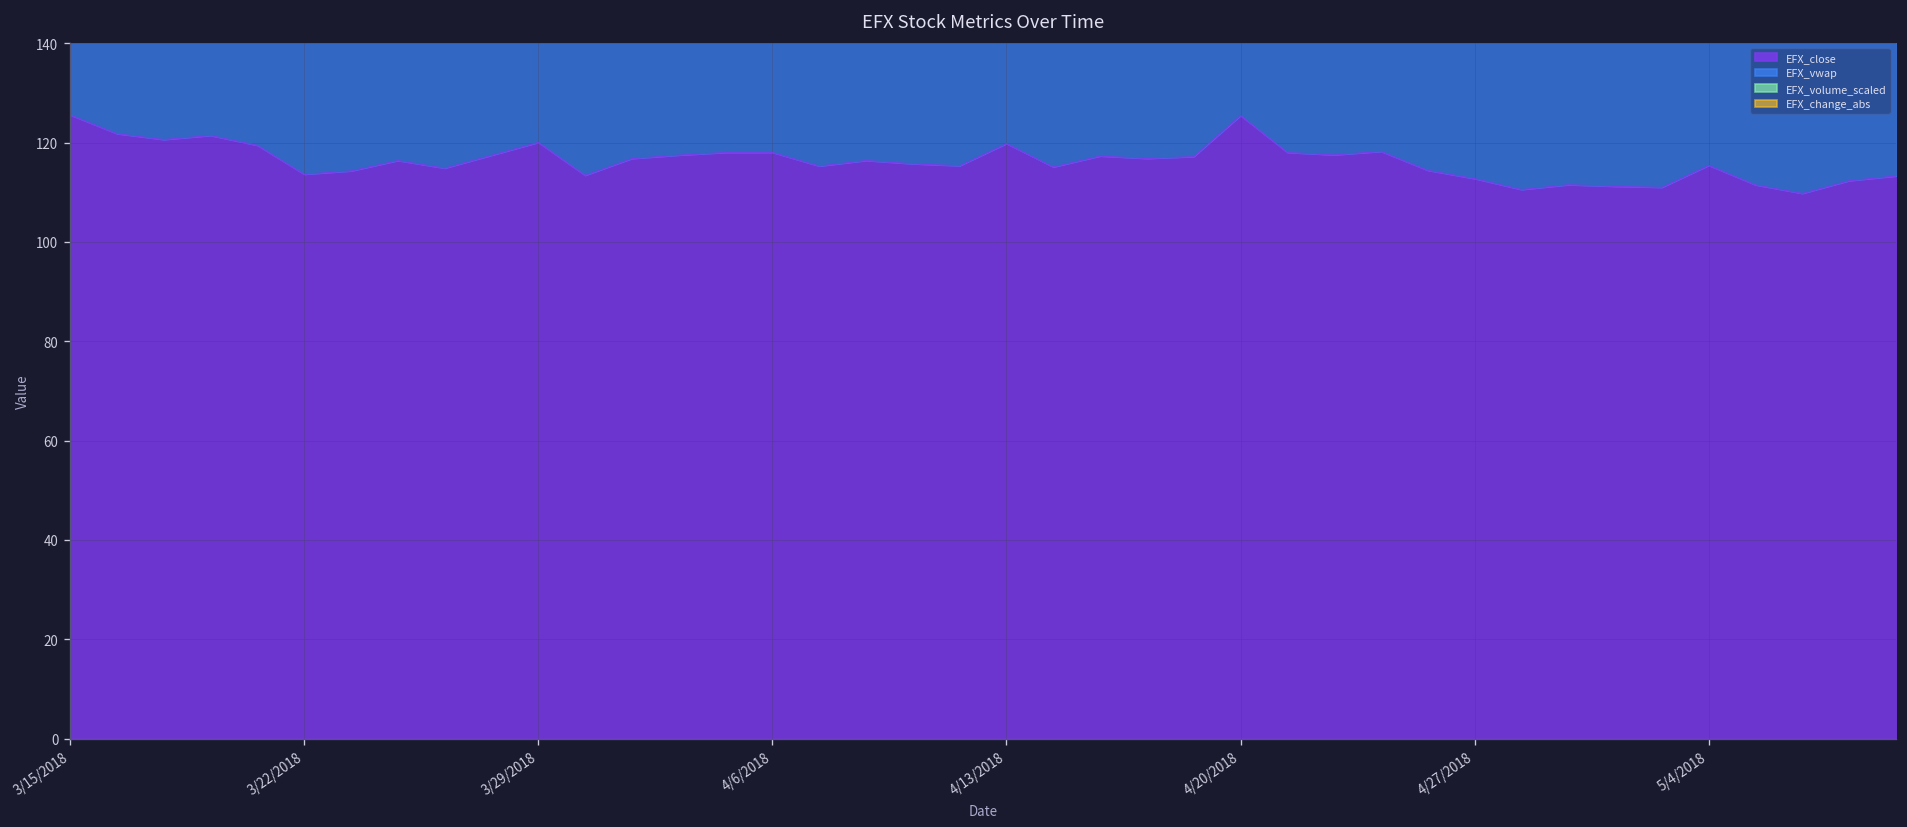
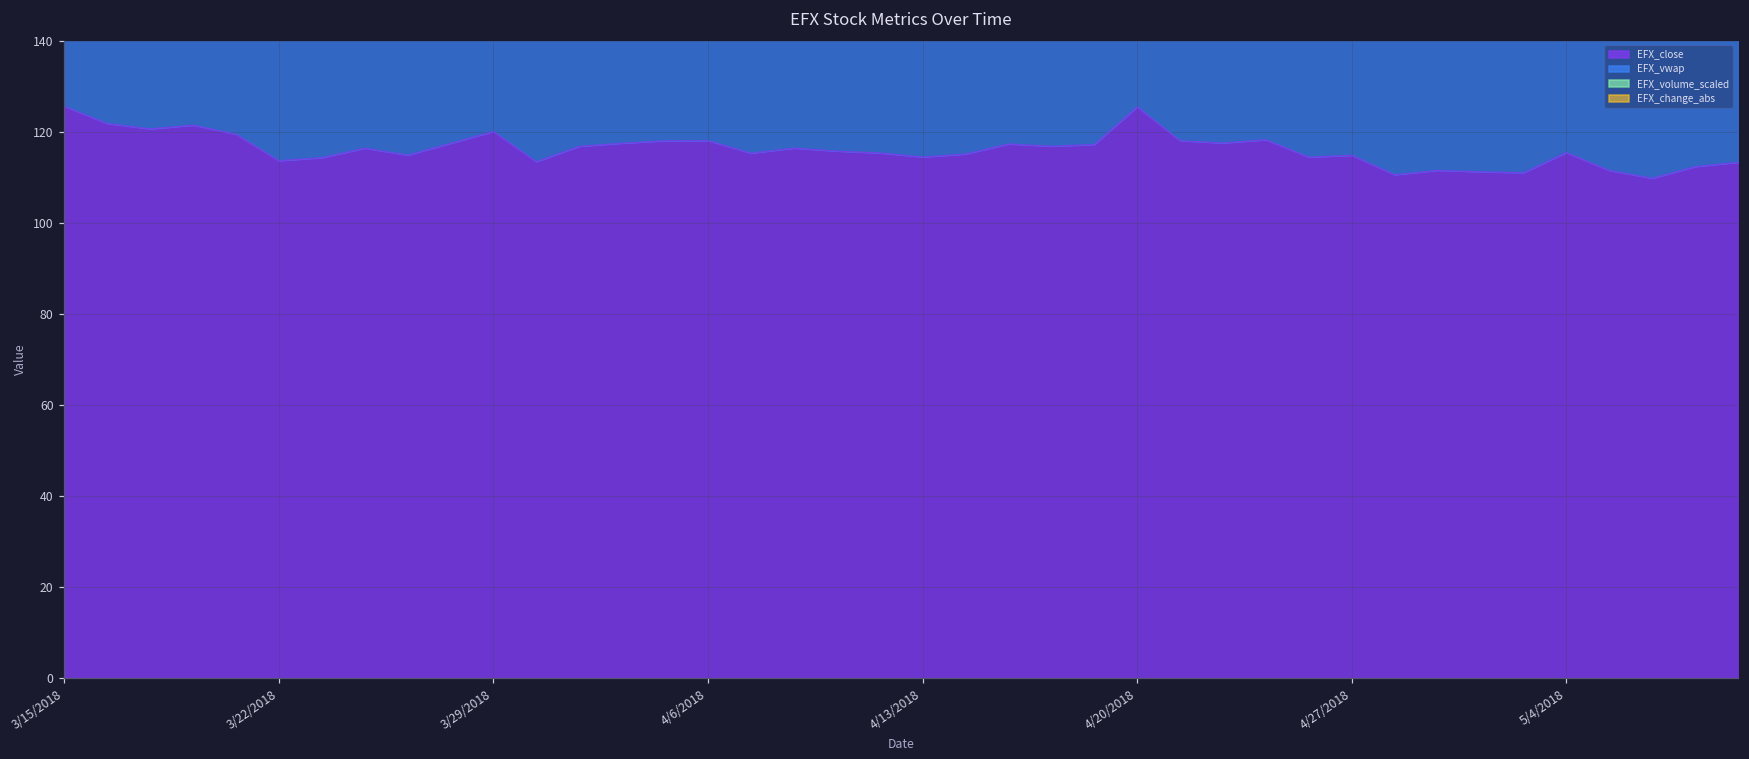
EFX_close, 4/13/2018: 120 -> 114
EFX_close, 4/27/2018: 113 -> 115
